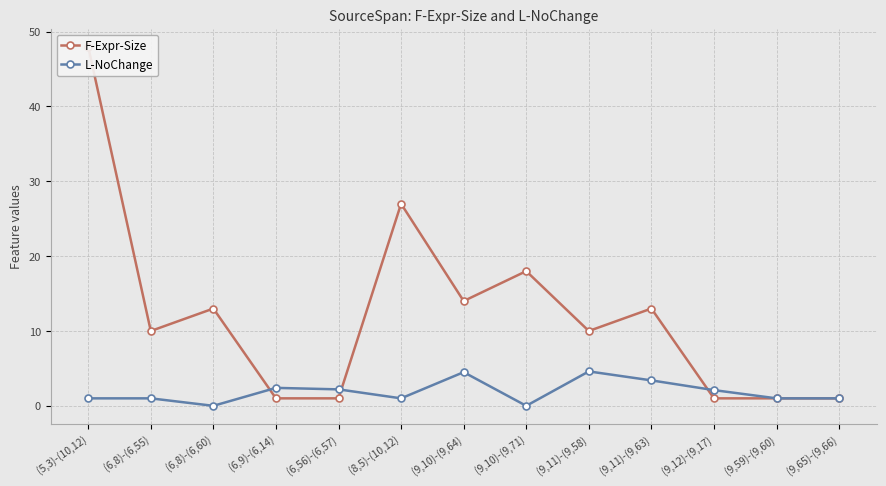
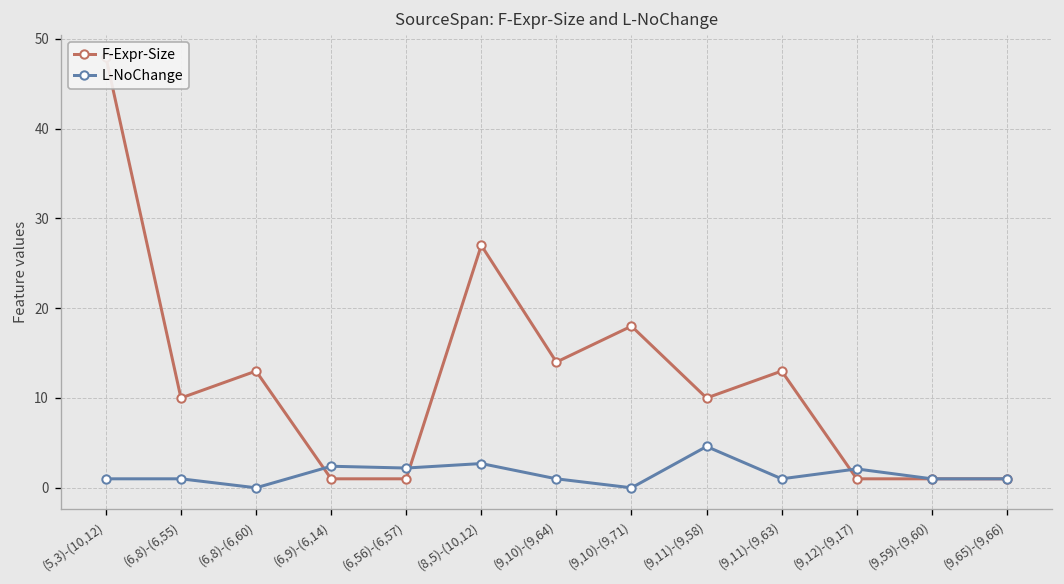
L-NoChange, (8,5)-(10,12): 1 -> 3
L-NoChange, (9,10)-(9,64): 5 -> 1
L-NoChange, (9,11)-(9,63): 3 -> 1
